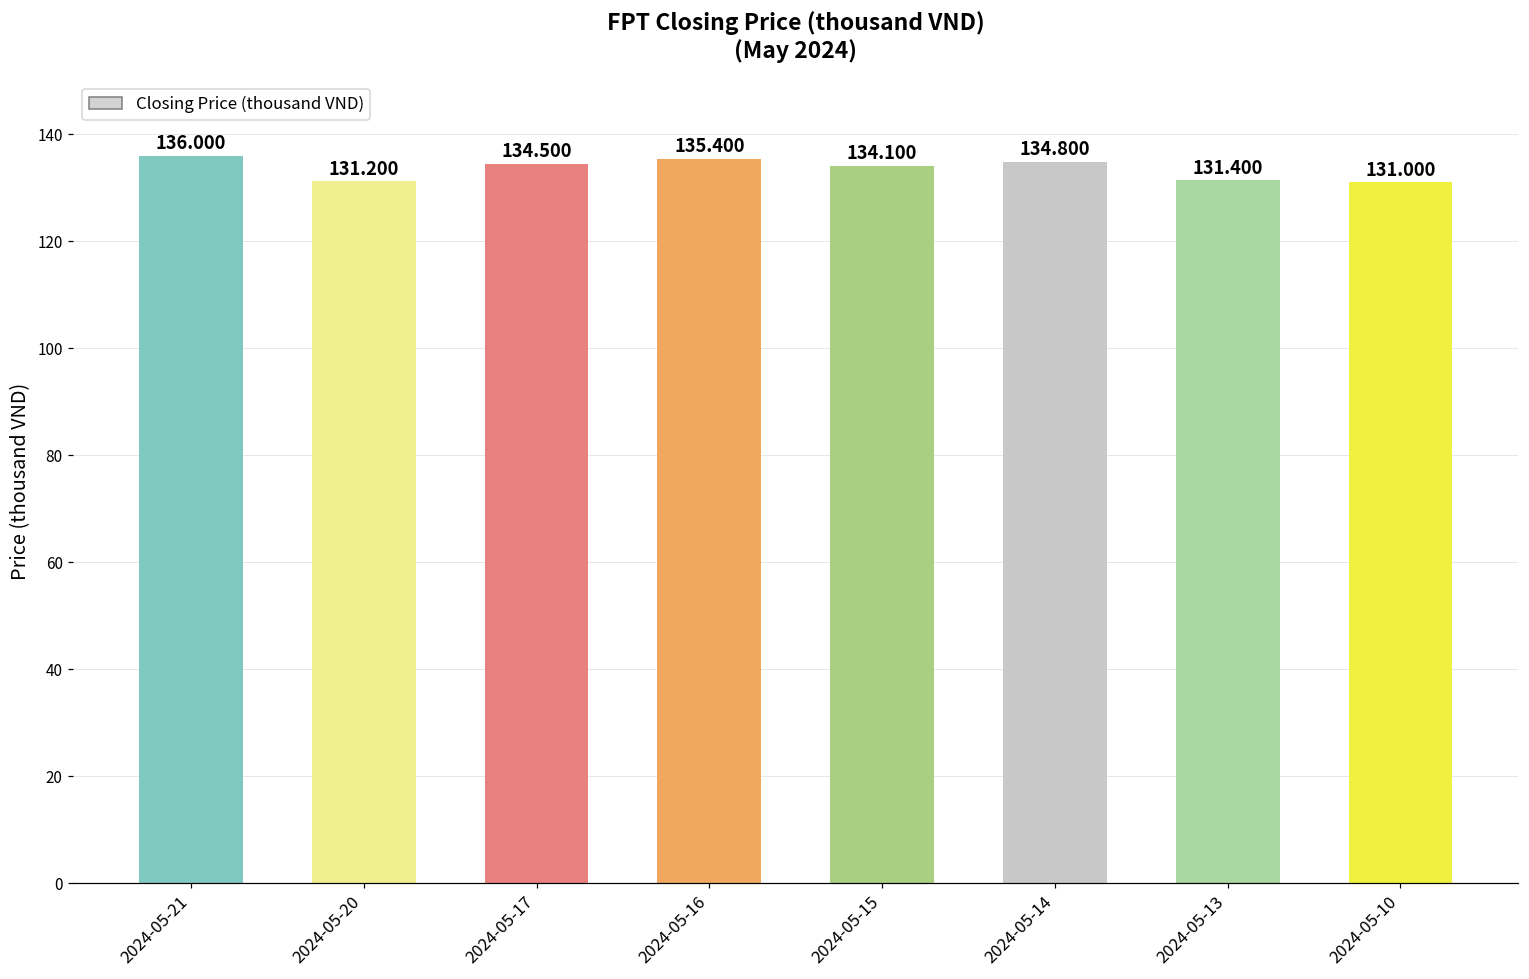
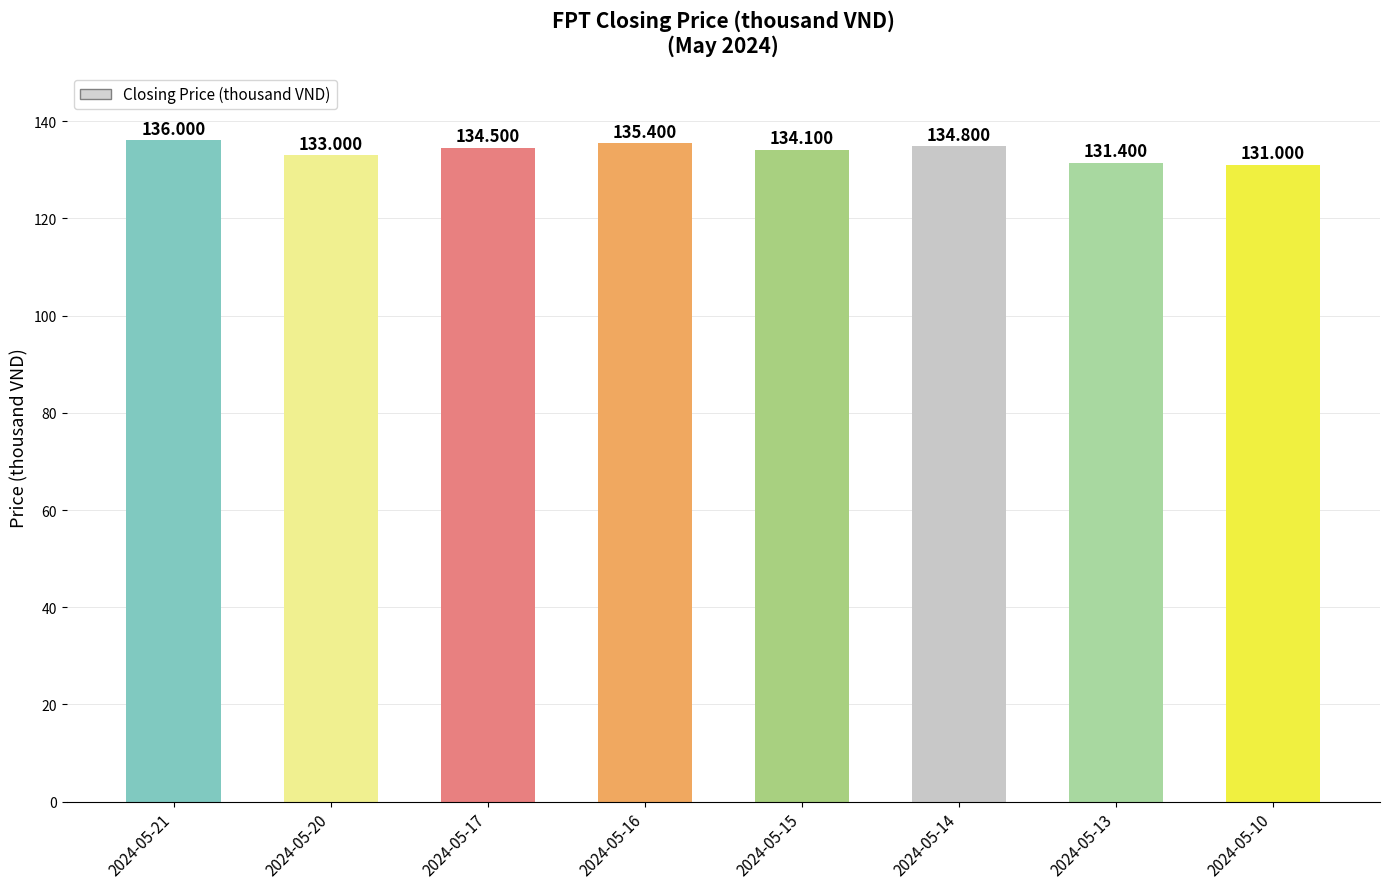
2024-05-20: 131.200 -> 133.000
